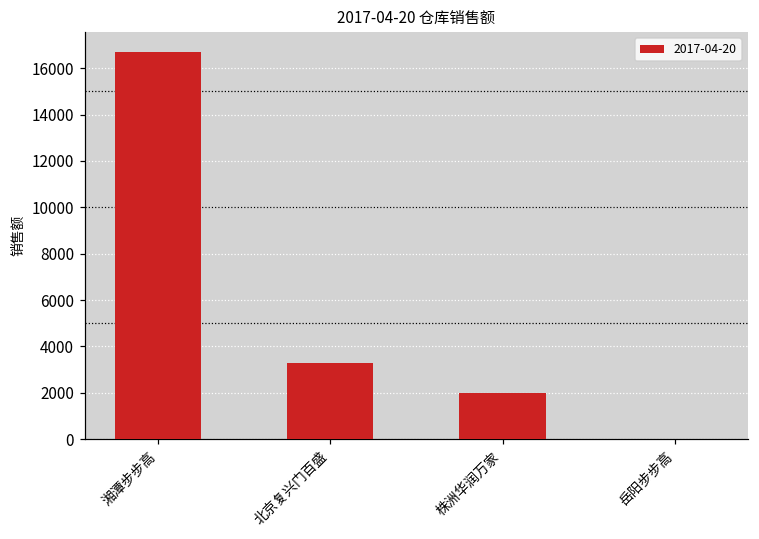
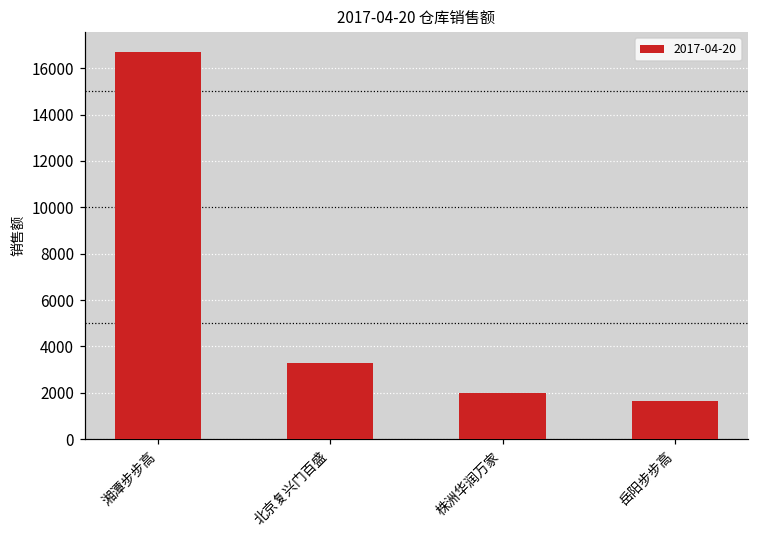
岳阳步步高: 0 -> 1600
